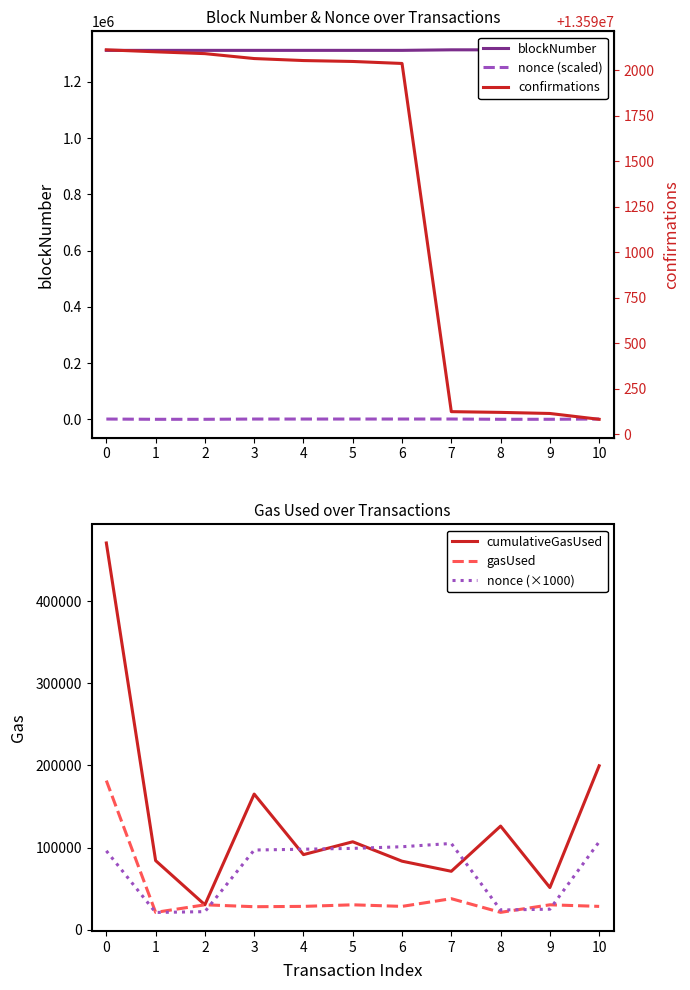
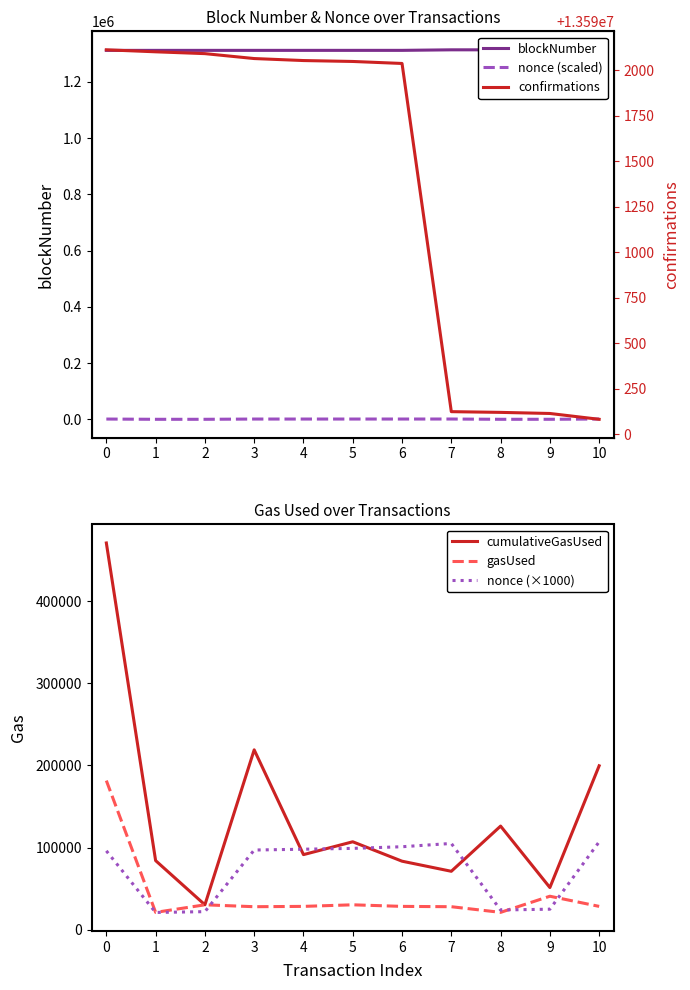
Gas Used over Transactions, cumulativeGasUsed, 3: 170000 -> 220000
Gas Used over Transactions, gasUsed, 7: 40000 -> 30000
Gas Used over Transactions, gasUsed, 9: 30000 -> 40000
